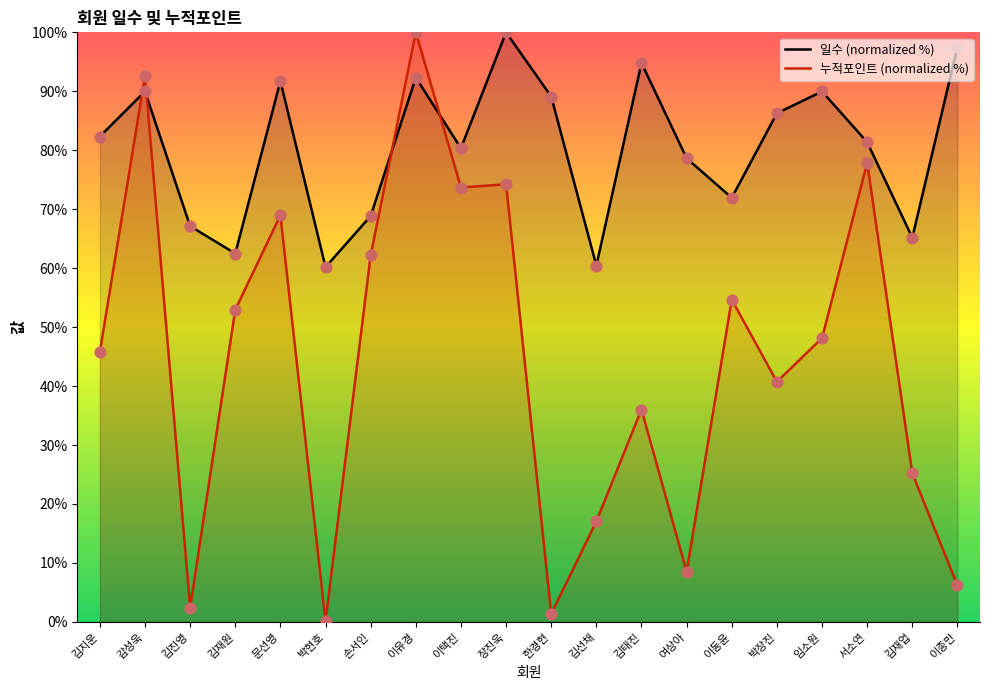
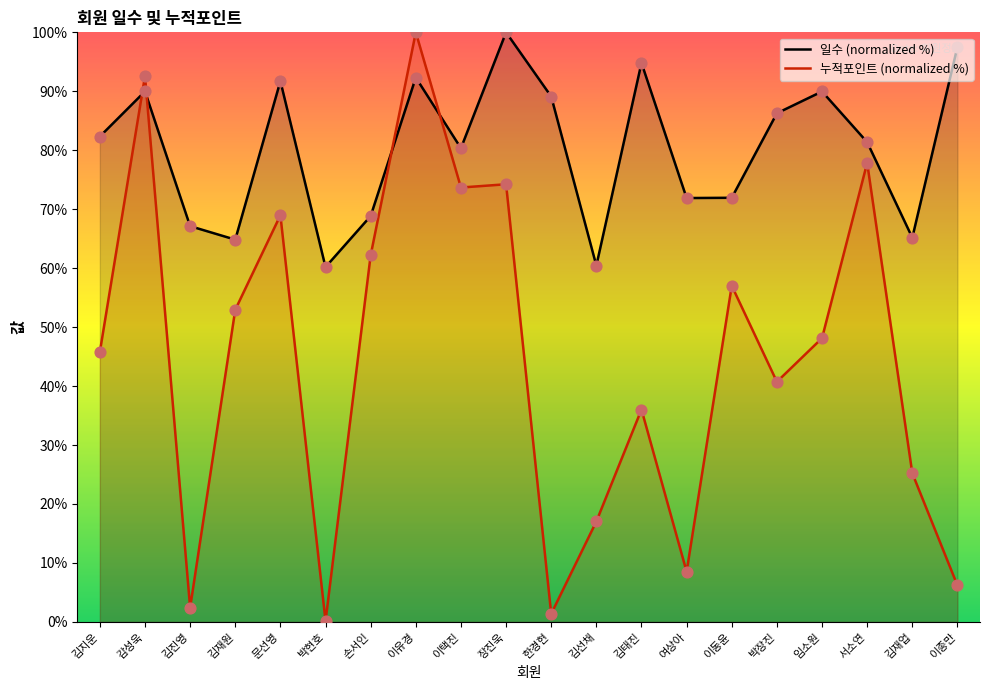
일수 (normalized %), 김재원: 62% -> 65%
일수 (normalized %), 여상아: 79% -> 72%
누적포인트 (normalized %), 이동윤: 55% -> 57%
